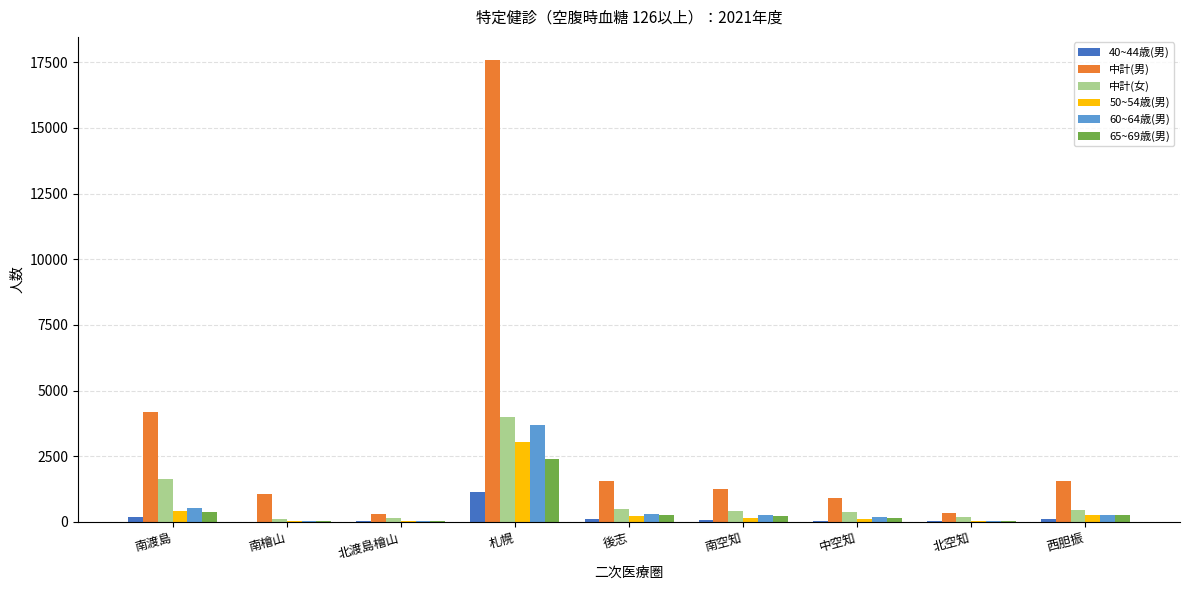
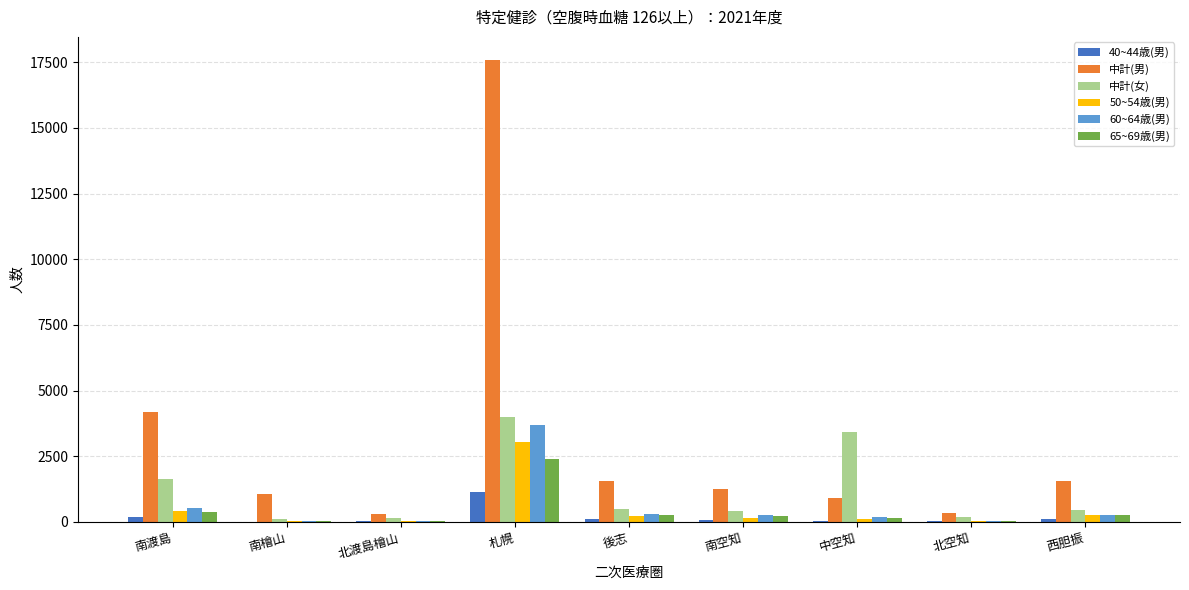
中計(女), 中空知: 400 -> 3400
